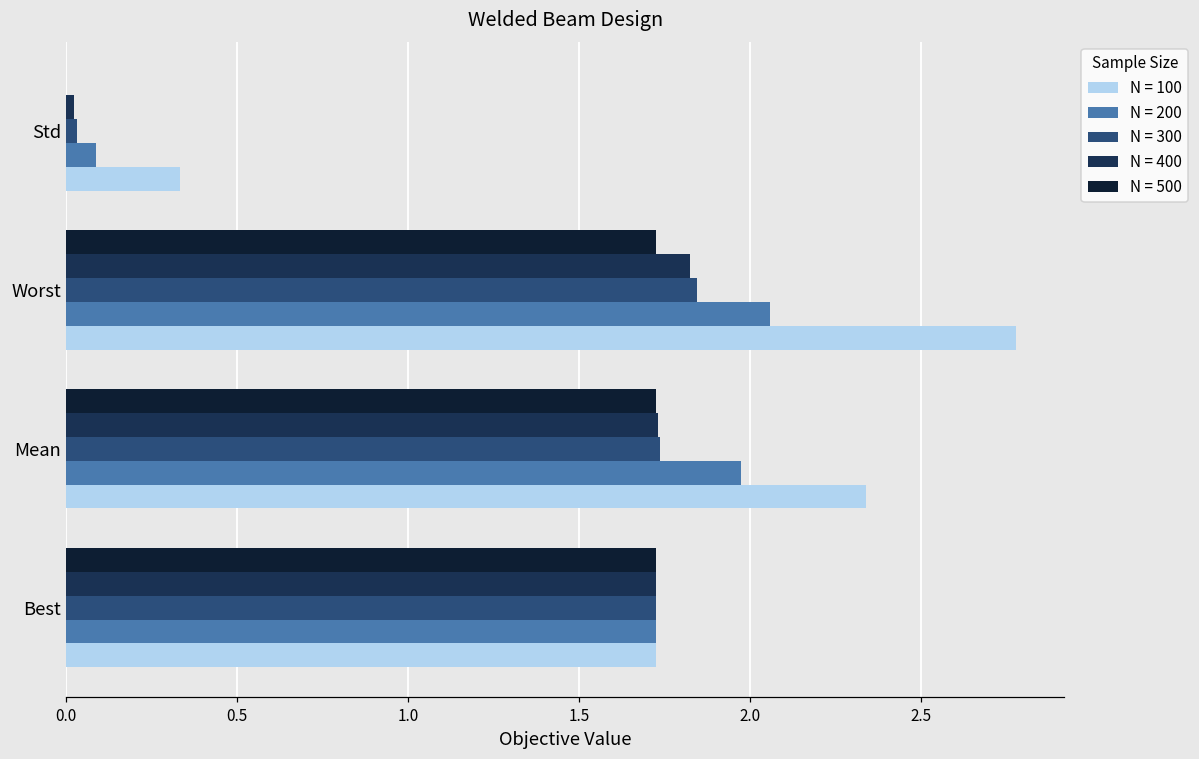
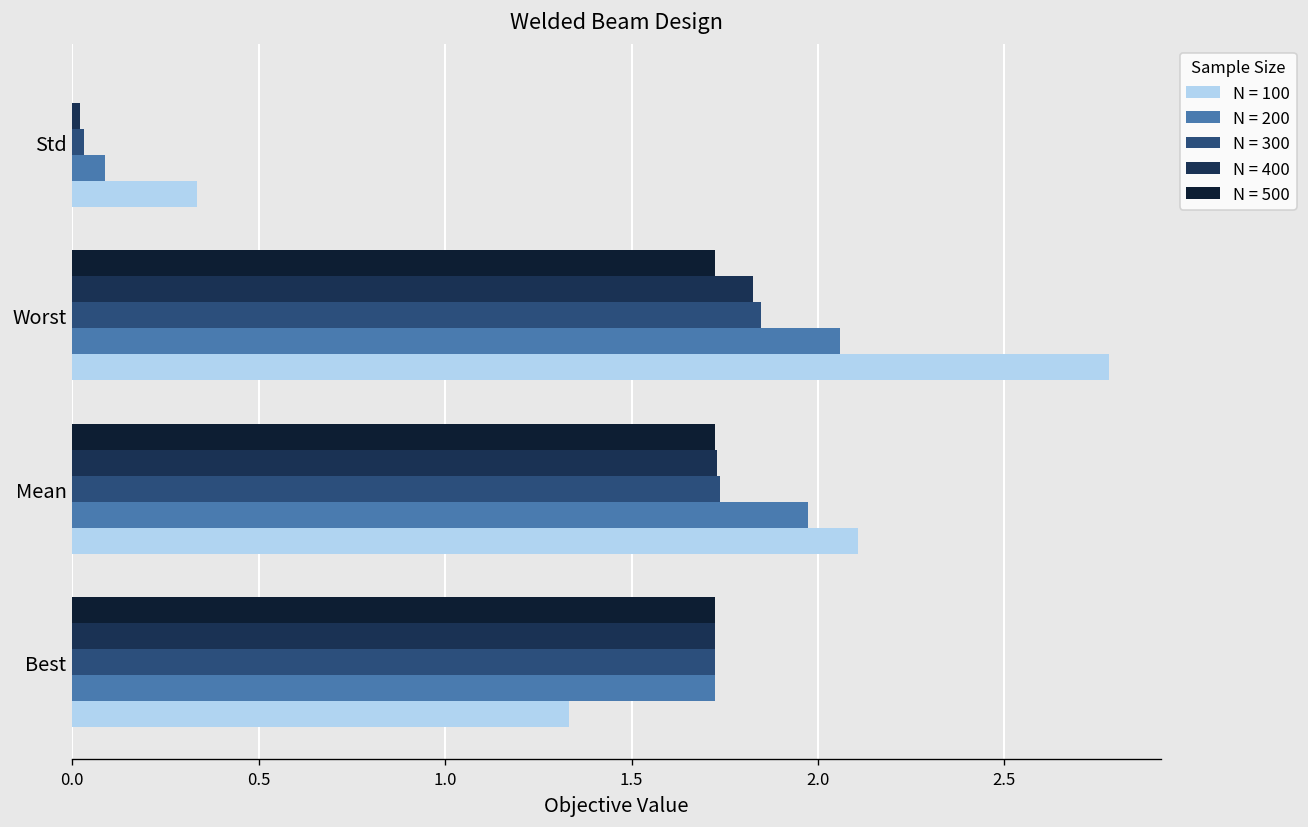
N = 100, Mean: 2.34 -> 2.11
N = 100, Best: 1.72 -> 1.33
